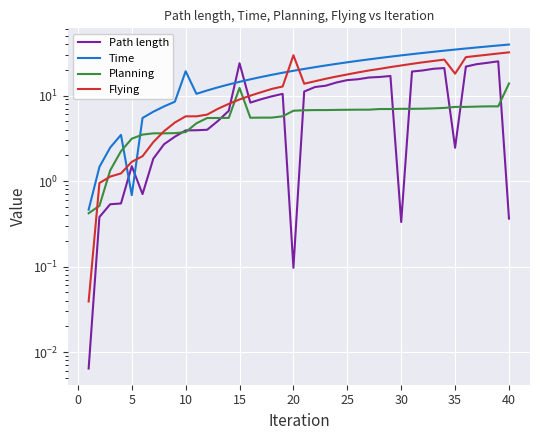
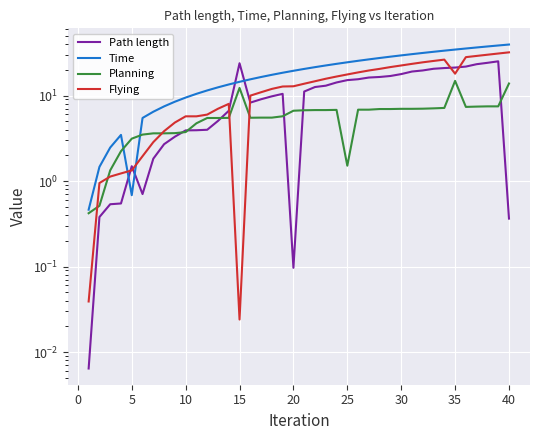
Flying, 5: 1.7 -> 1.3
Time, 10: 19 -> 9
Flying, 15: 9 -> 0.024
Flying, 20: 30 -> 13
Planning, 25: 7 -> 1.5
Path length, 30: 0.33 -> 18
Path length, 35: 2.4 -> 21
Planning, 35: 7 -> 15
